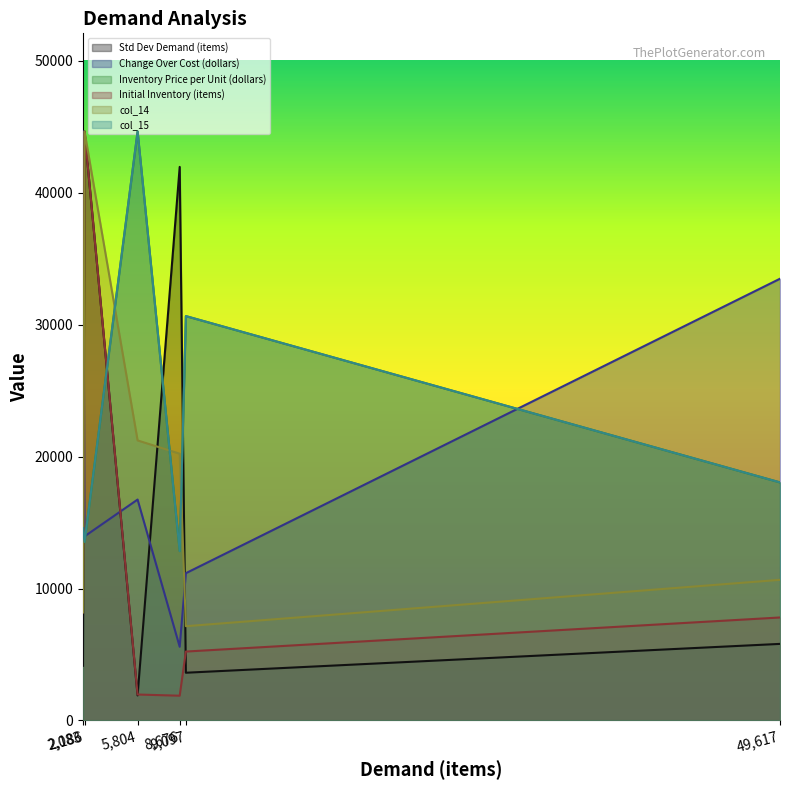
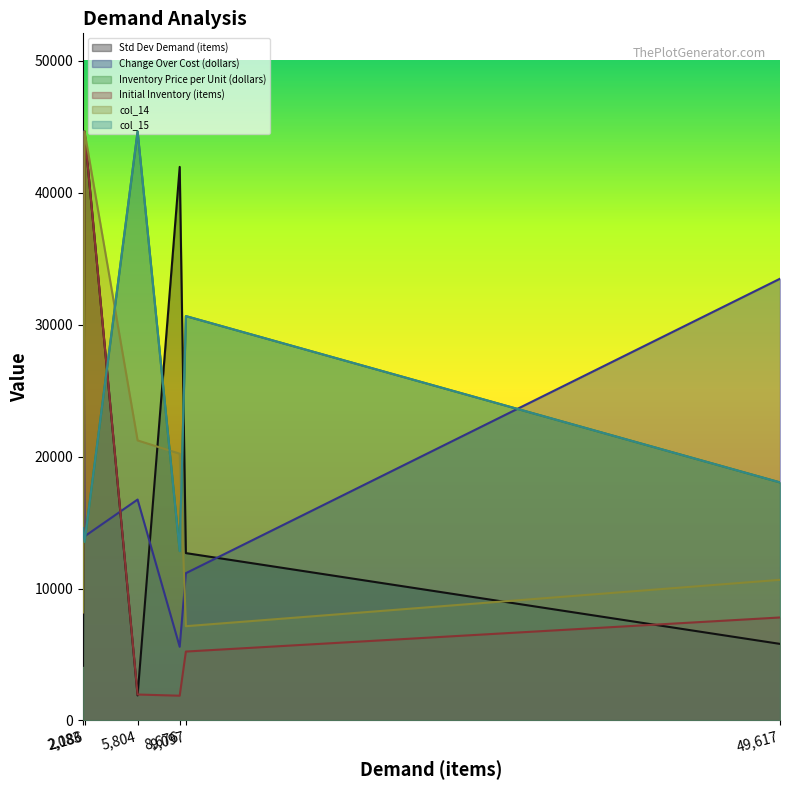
Std Dev Demand (items), 9,097: 3600 -> 12700
